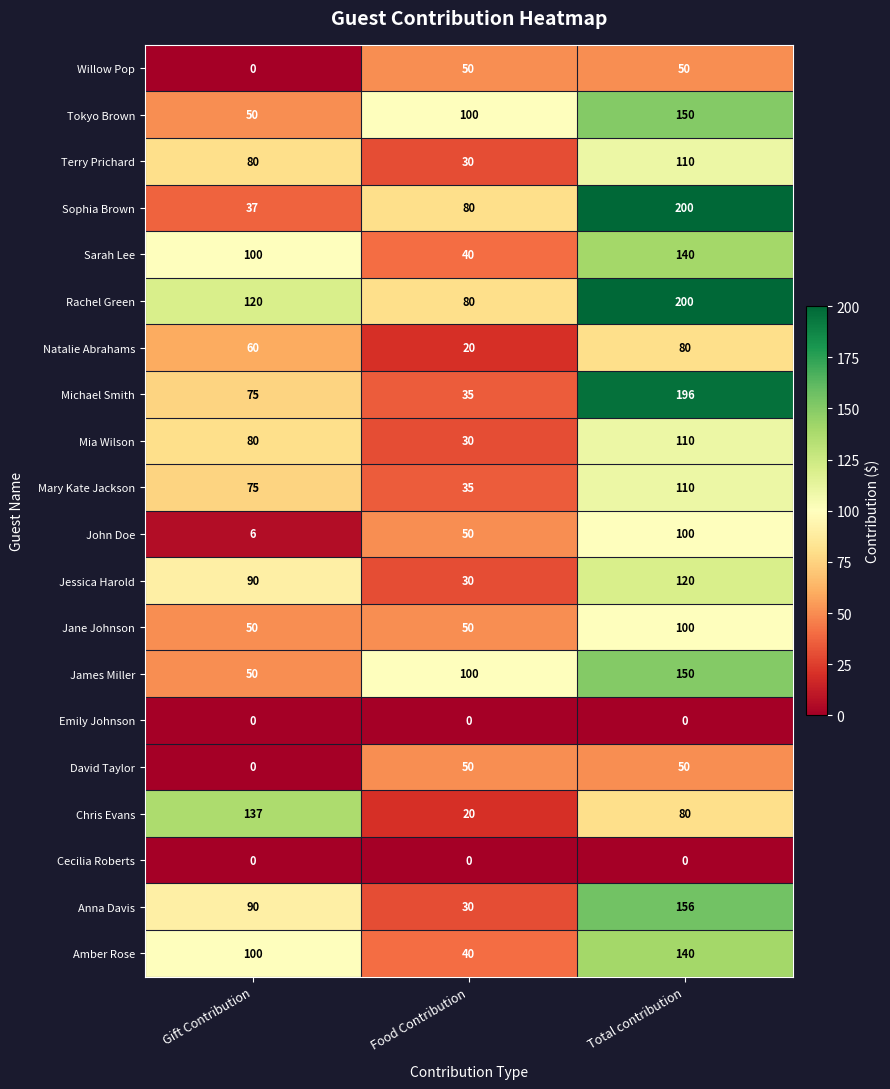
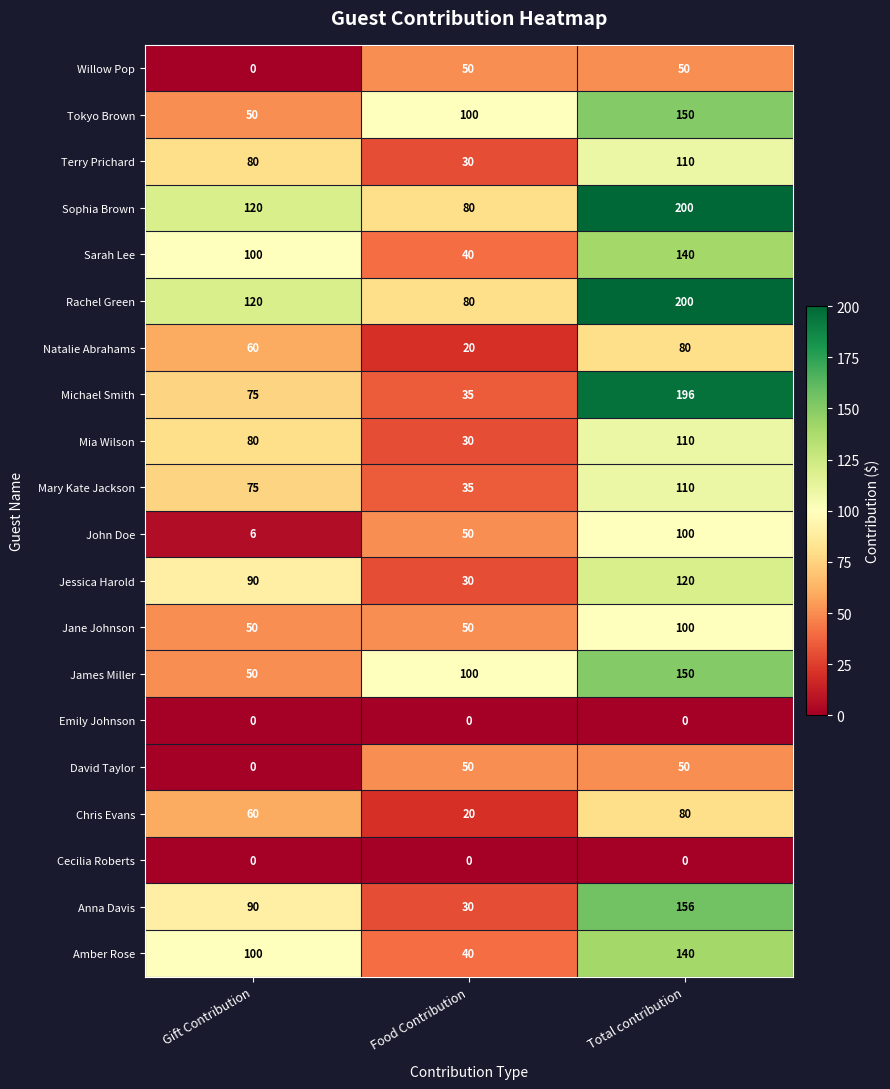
Sophia Brown, Gift Contribution: 37 -> 120
Chris Evans, Gift Contribution: 137 -> 60
